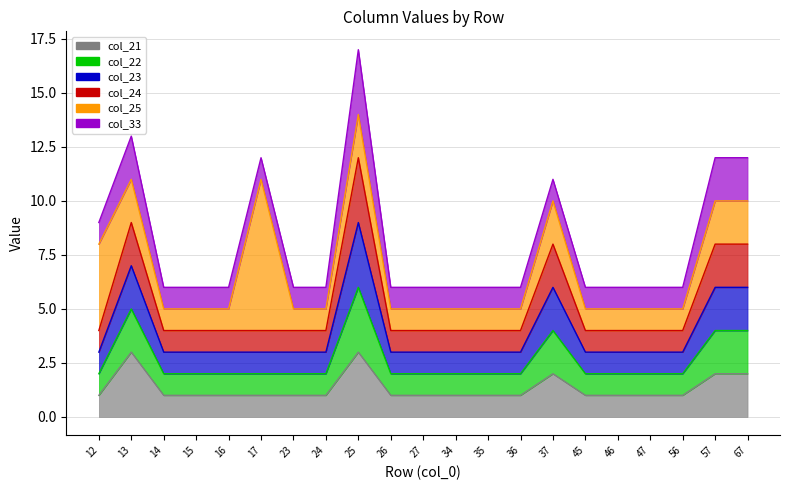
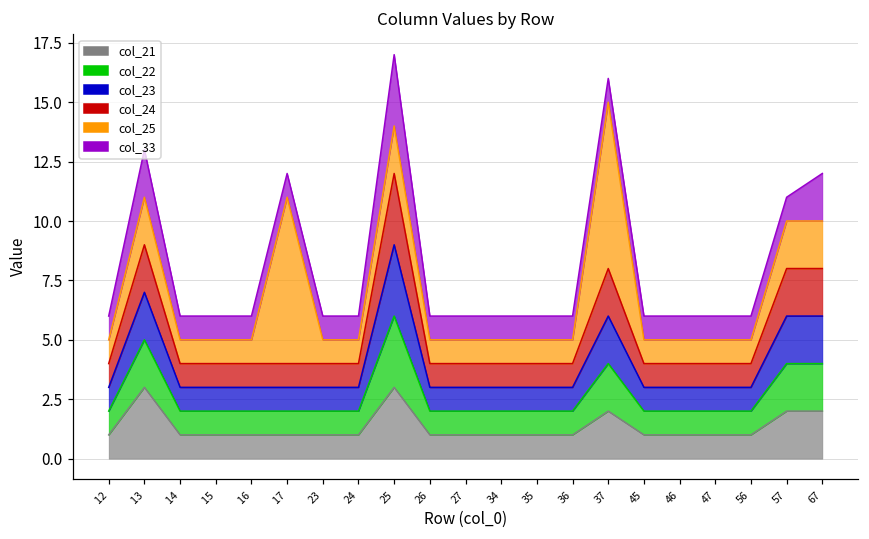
col_25, 12: 4 -> 1
col_25, 37: 2 -> 7
col_33, 57: 2 -> 1
